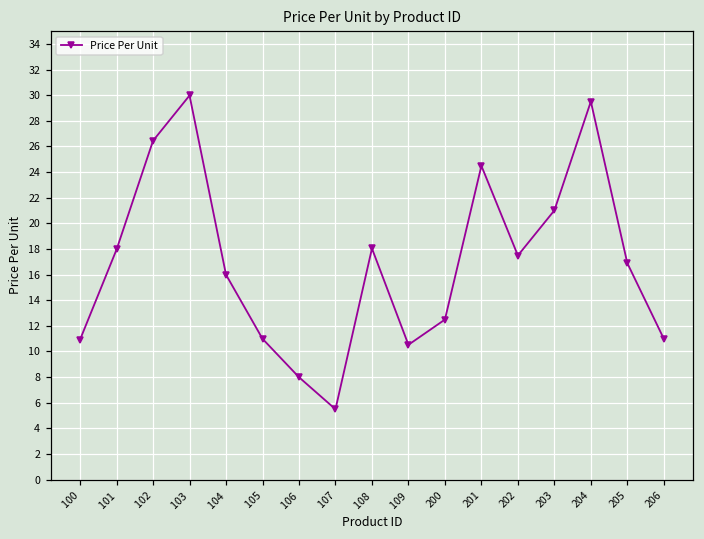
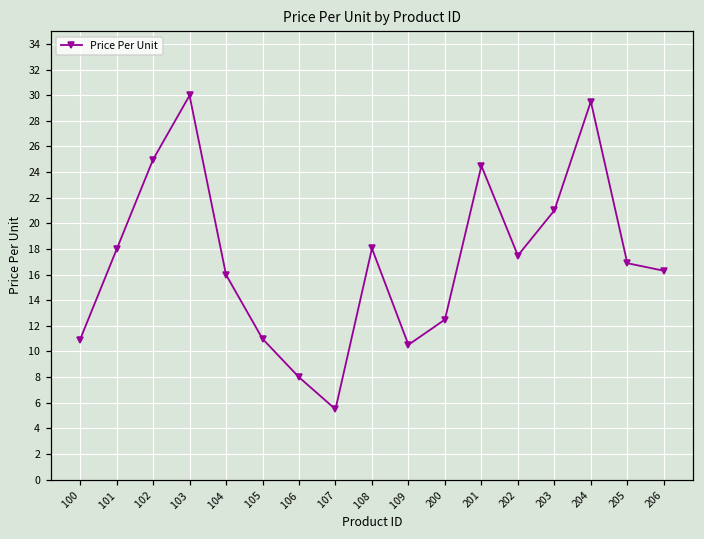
102: 26.5 -> 25.0
206: 11.0 -> 16.3
